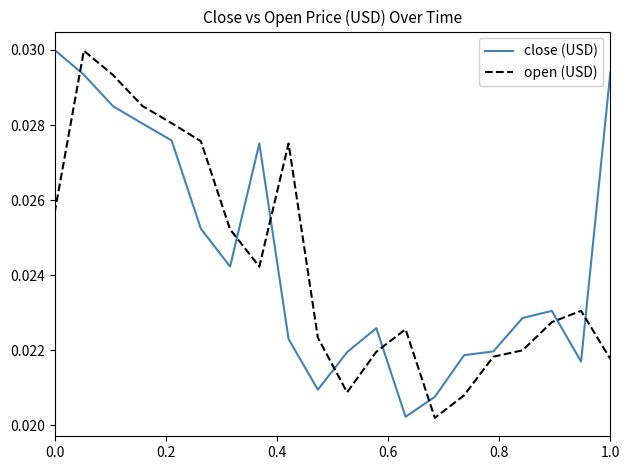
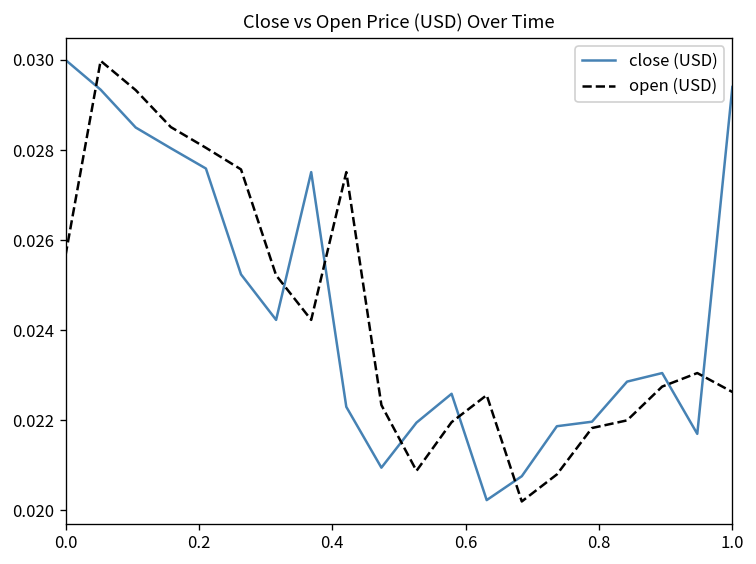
open (USD), 1.0: 0.0218 -> 0.0226
